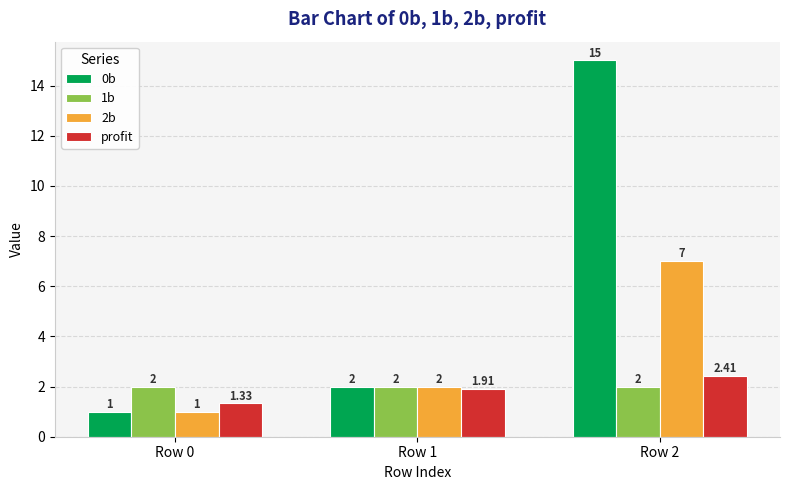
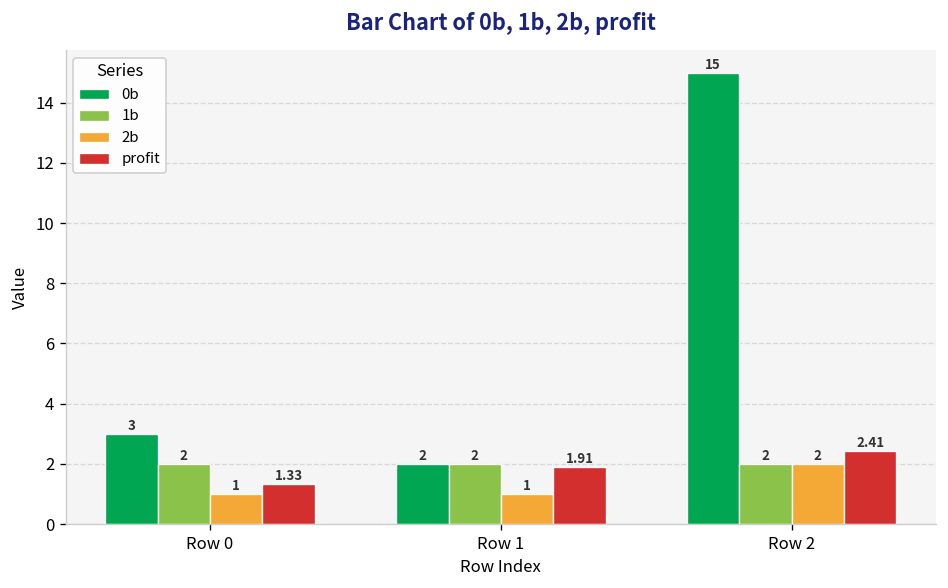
0b, Row 0: 1 -> 3
2b, Row 1: 2 -> 1
2b, Row 2: 7 -> 2
